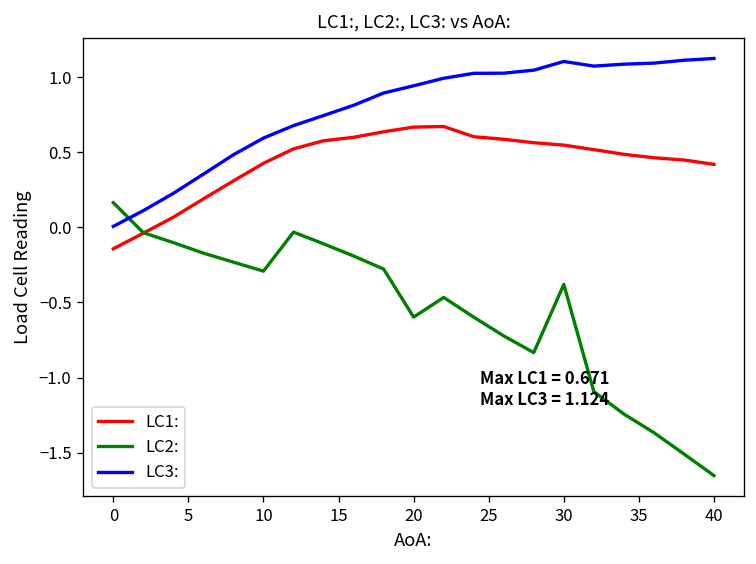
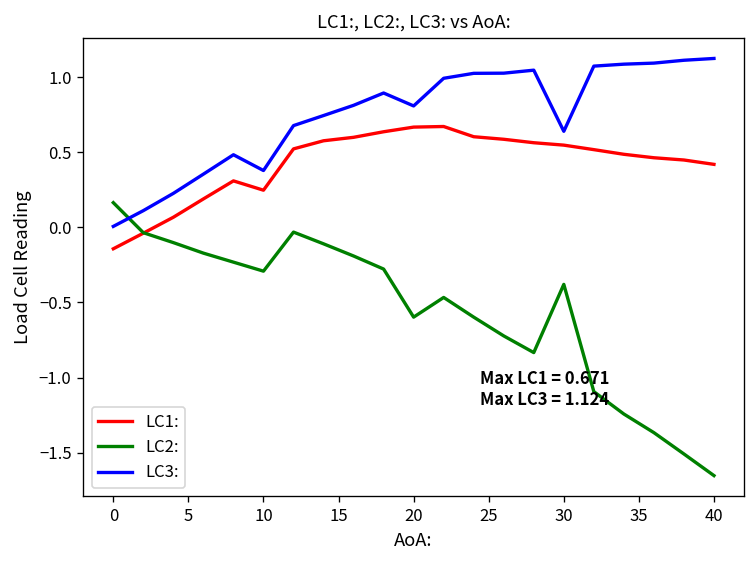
LC1:, 10: 0.43 -> 0.25
LC3:, 10: 0.59 -> 0.38
LC3:, 20: 0.94 -> 0.81
LC3:, 30: 1.10 -> 0.64
